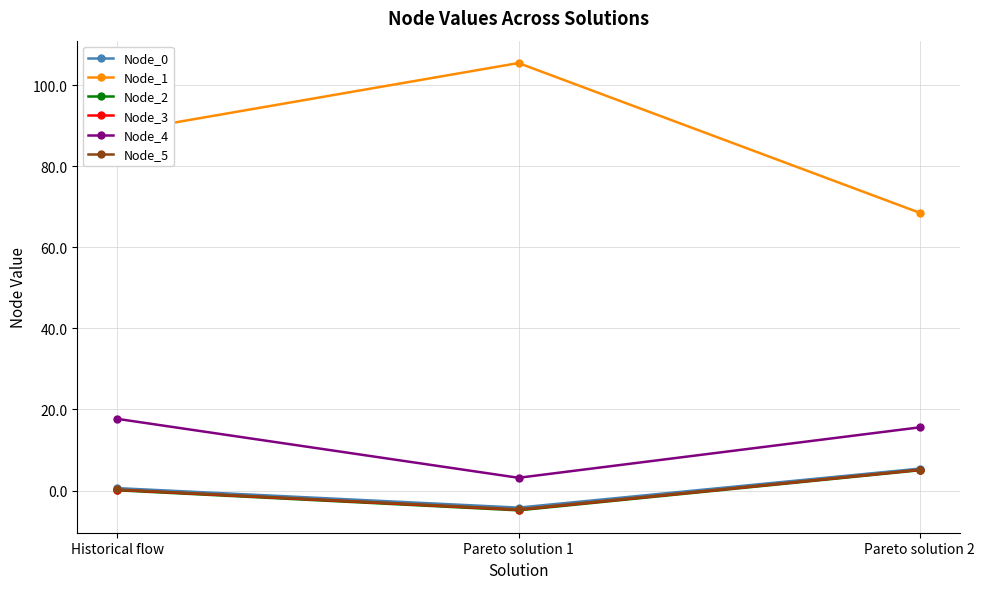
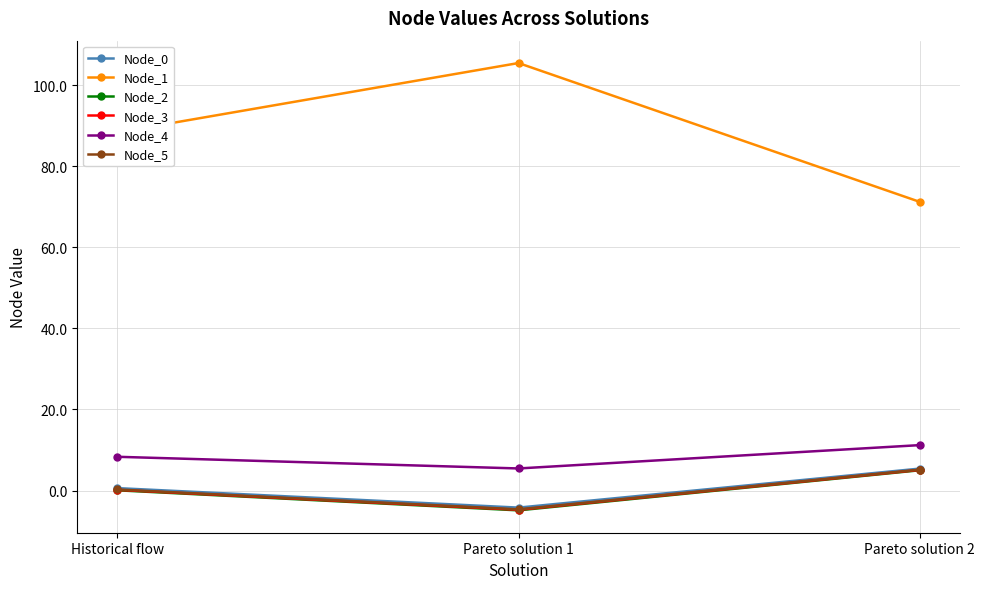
Node_4, Historical flow: 18 -> 8
Node_4, Pareto solution 1: 3 -> 5
Node_1, Pareto solution 2: 69 -> 71
Node_4, Pareto solution 2: 16 -> 11
